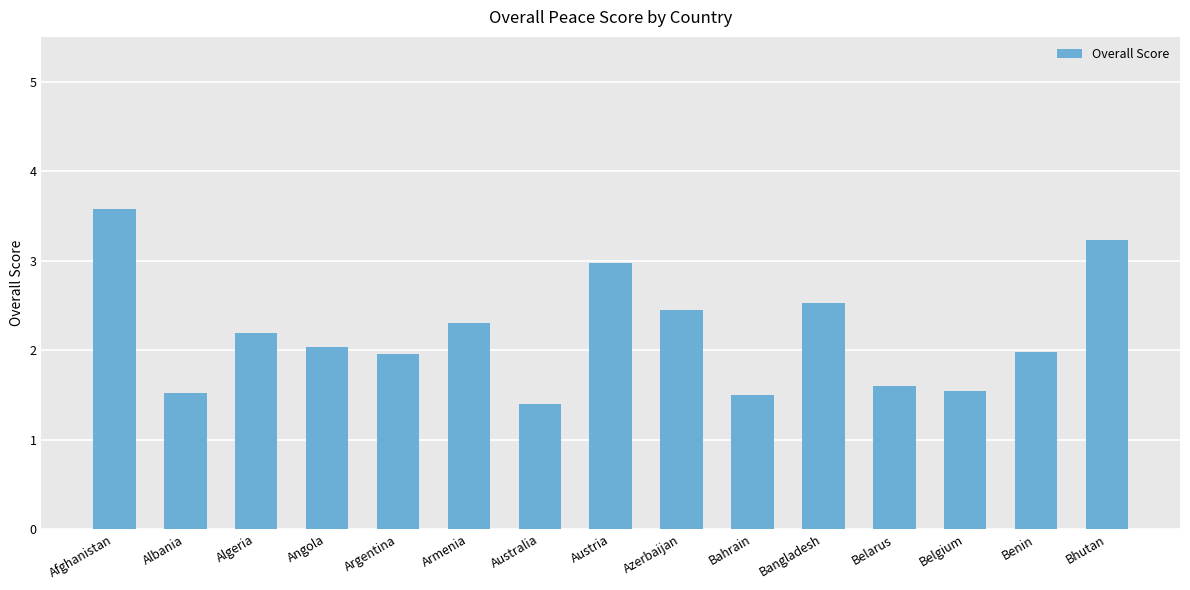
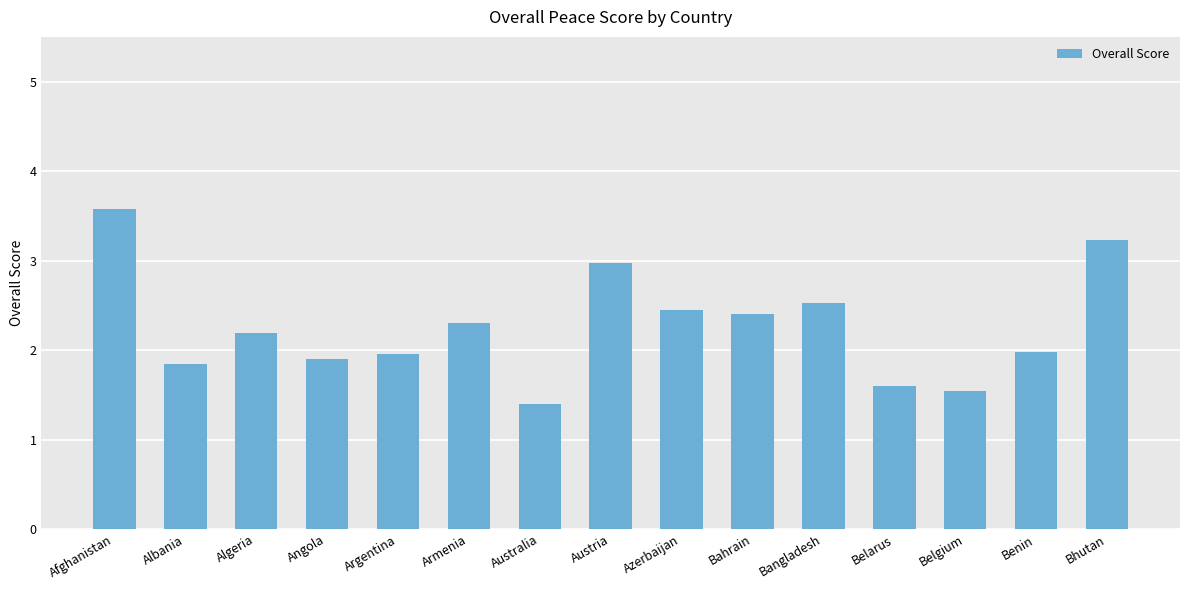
Albania: 1.5 -> 1.8
Angola: 2.0 -> 1.9
Bahrain: 1.5 -> 2.4
